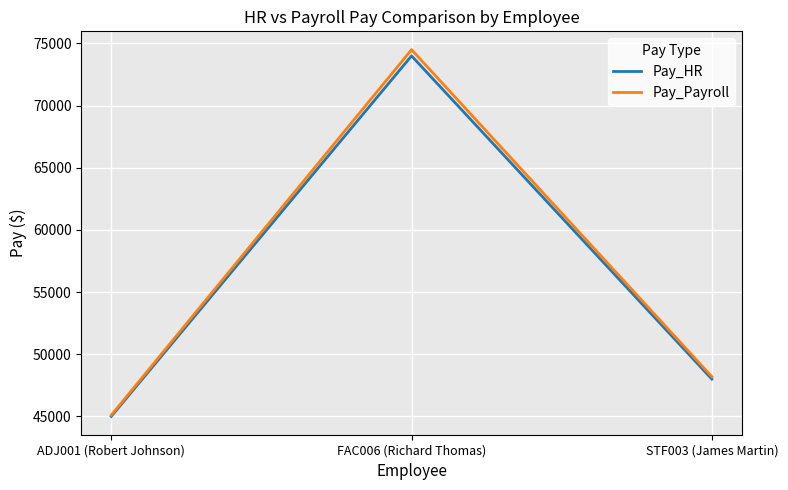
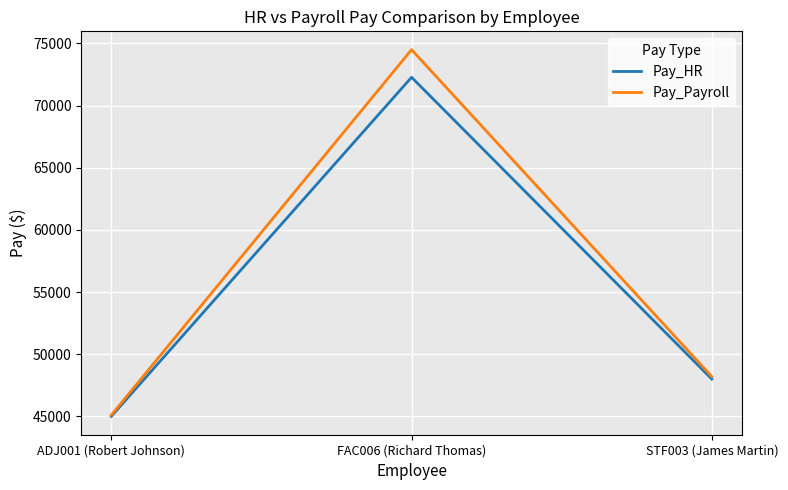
Pay_HR, FAC006 (Richard Thomas): 74000 -> 72300
